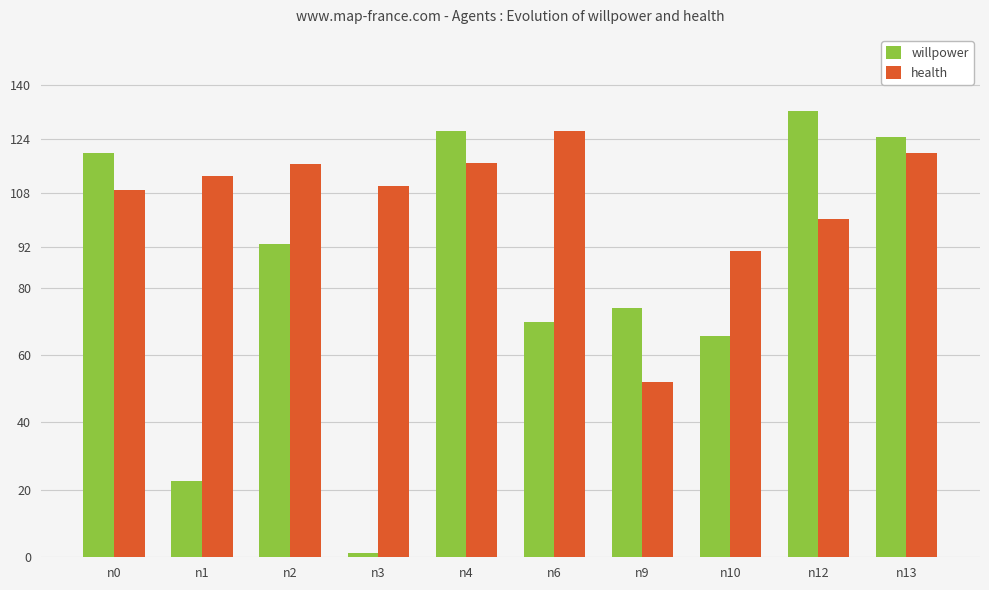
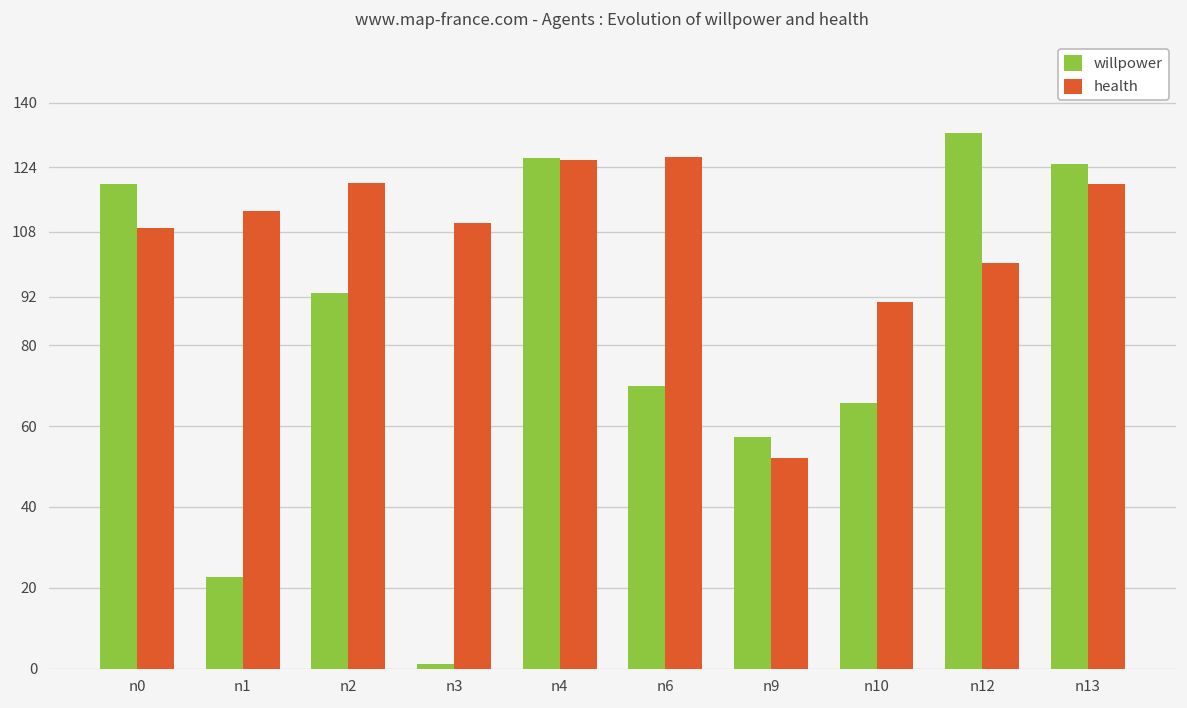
health, n2: 117 -> 120
health, n4: 117 -> 126
willpower, n9: 74 -> 57
